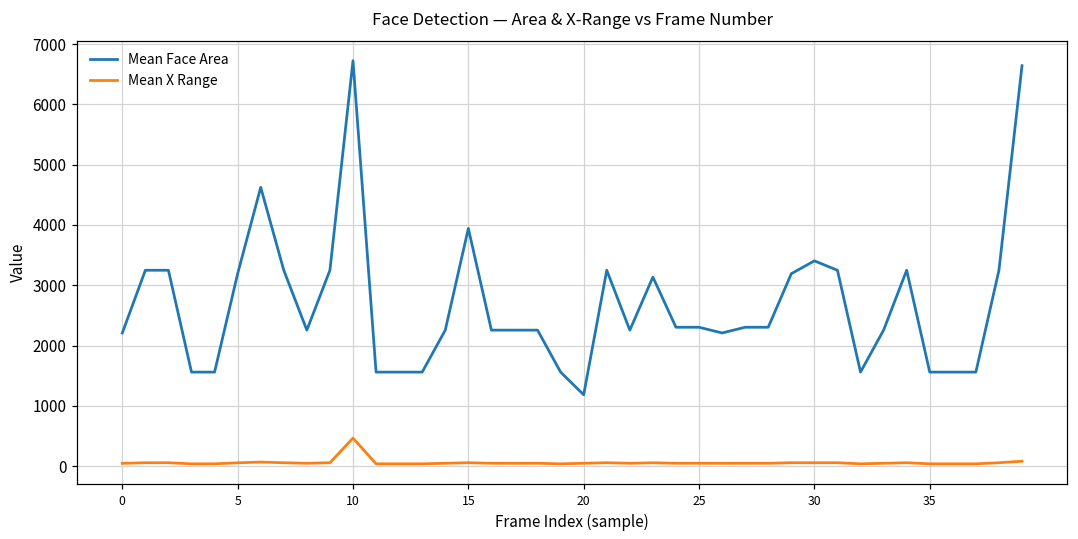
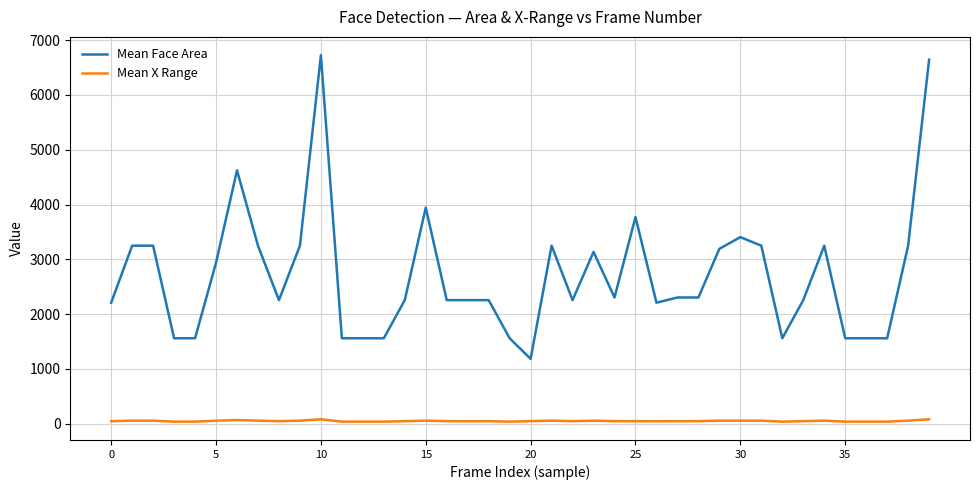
Mean Face Area, 5: 3200 -> 2900
Mean X Range, 10: 500 -> 100
Mean Face Area, 25: 2300 -> 3800
